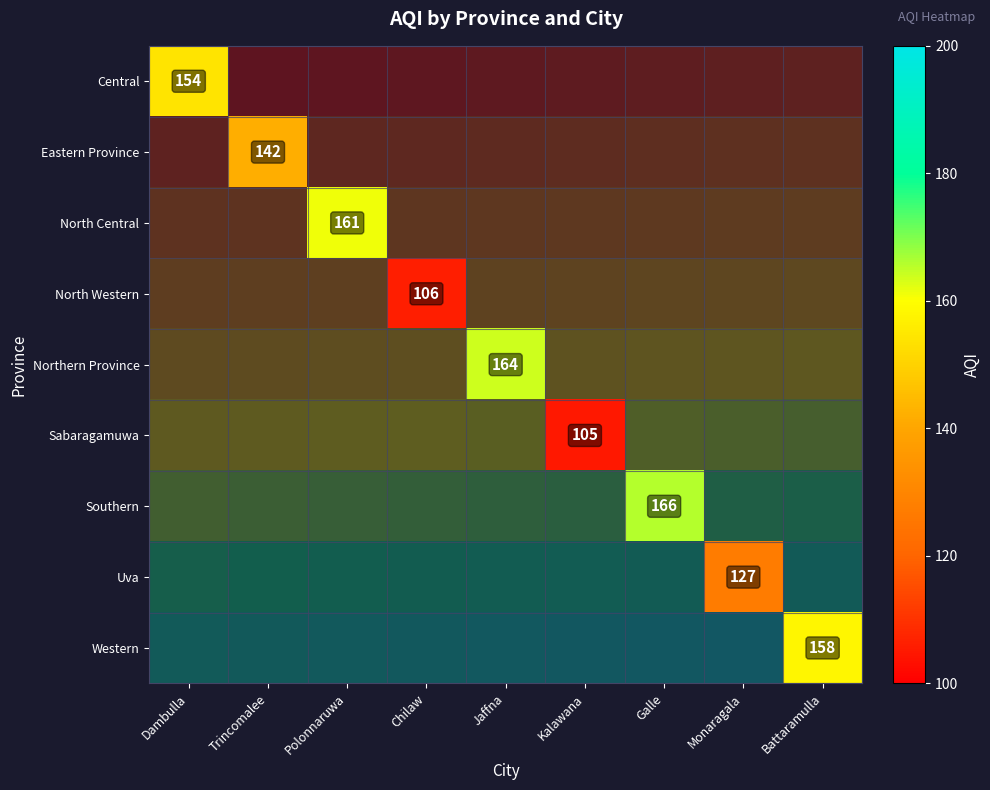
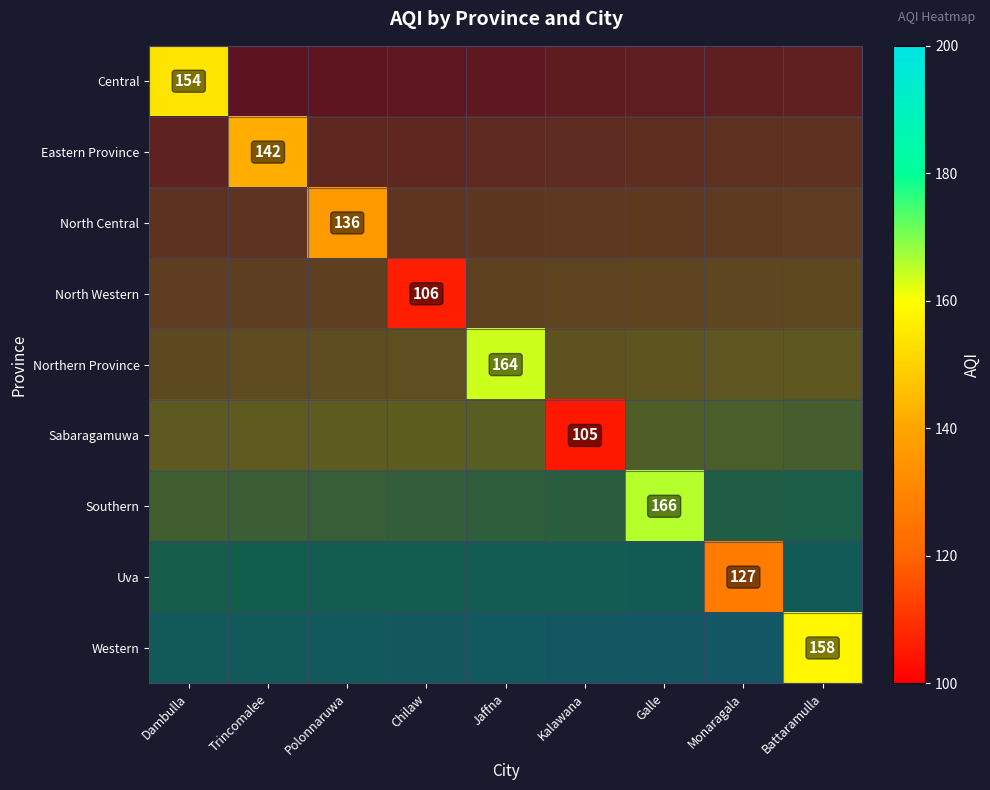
North Central, Polonnaruwa: 161 -> 136
